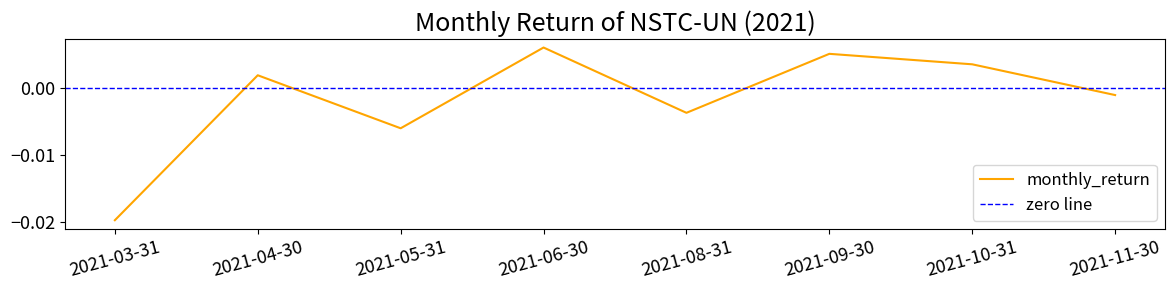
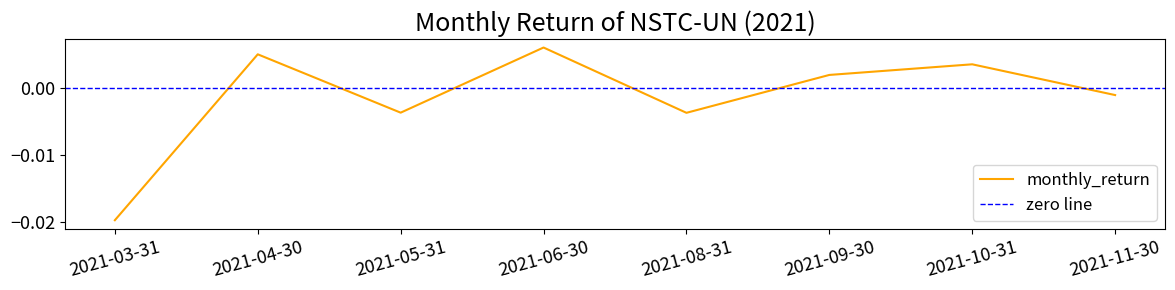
2021-04-30: 0.002 -> 0.005
2021-05-31: -0.006 -> -0.004
2021-09-30: 0.005 -> 0.002
